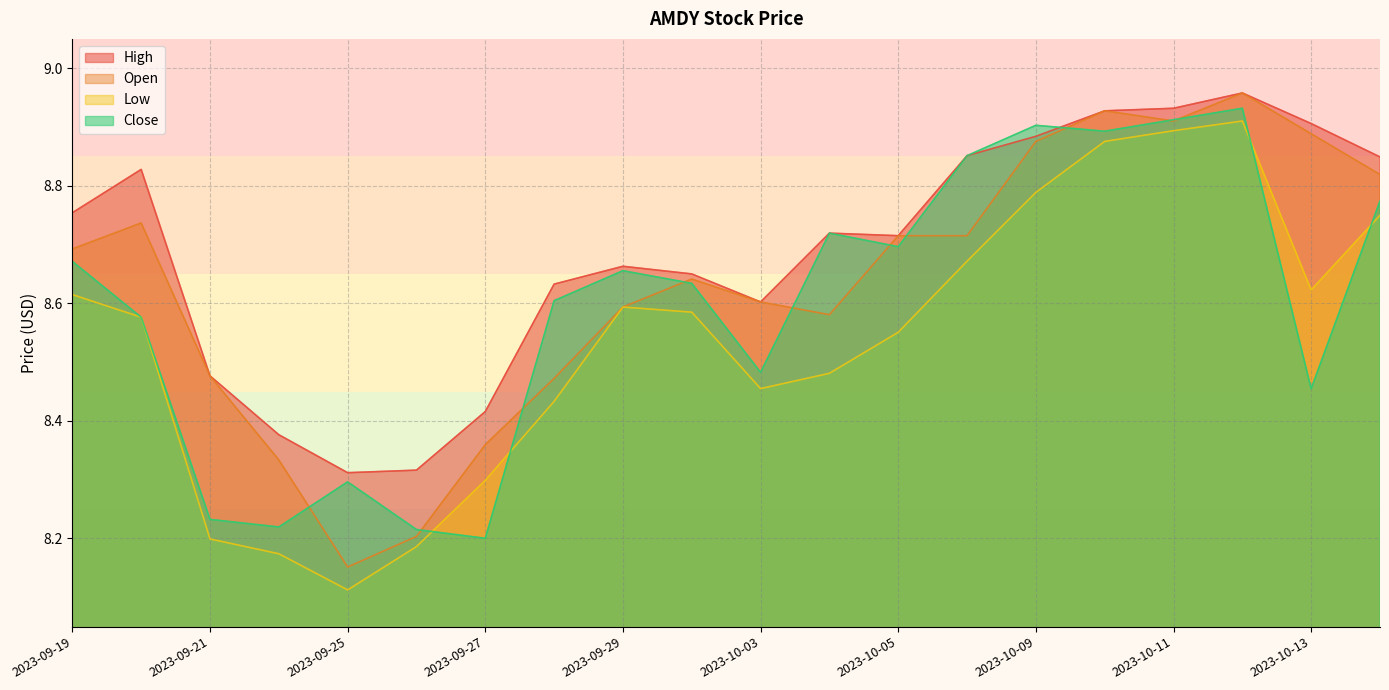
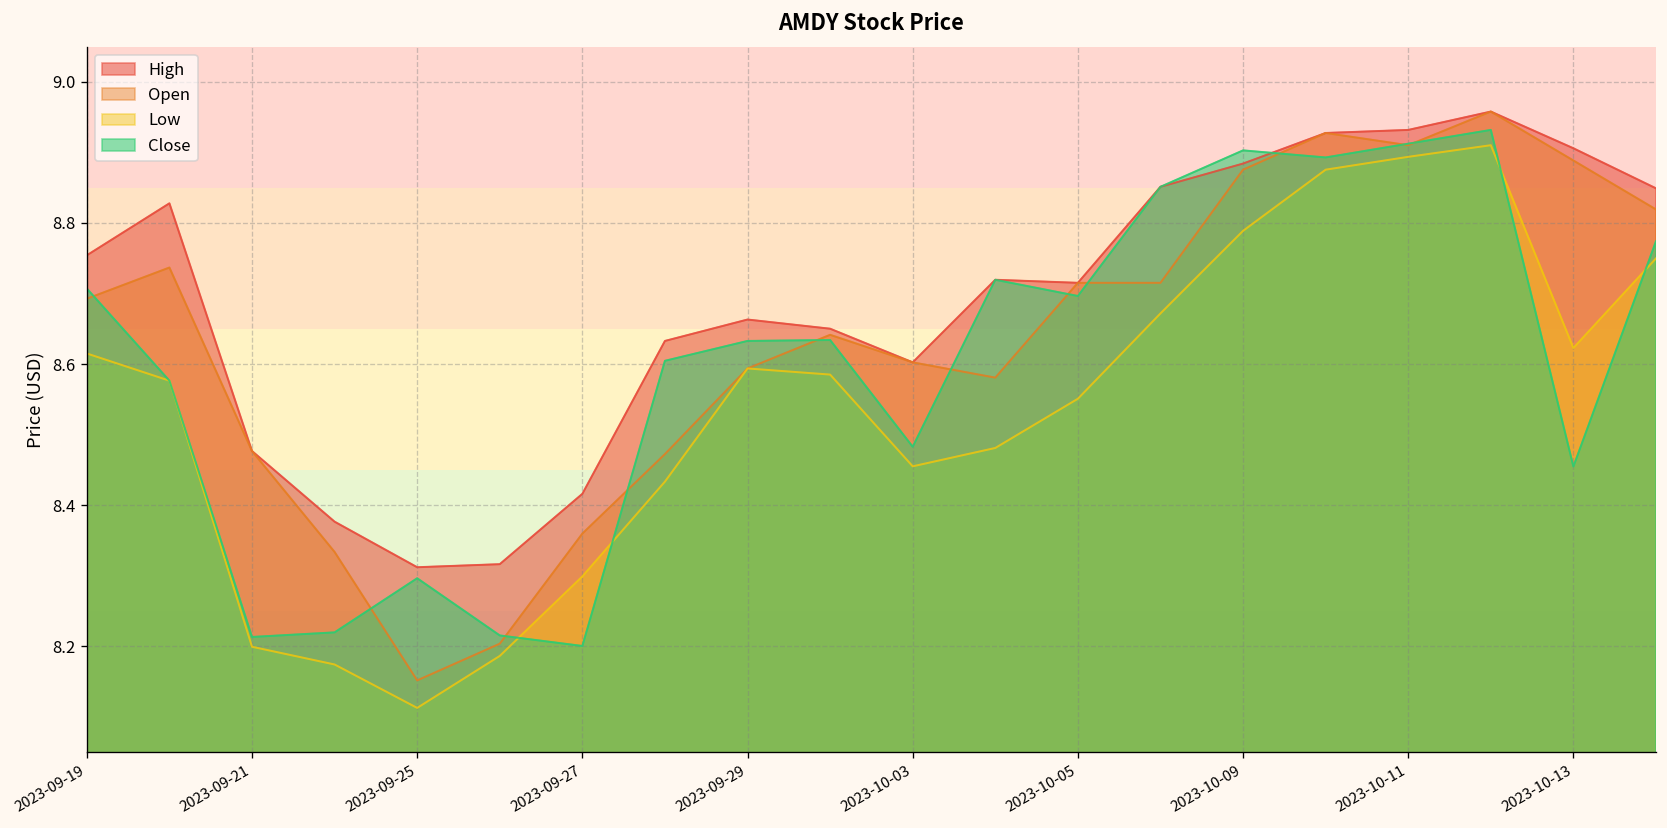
Close, 2023-09-19: 8.67 -> 8.71
Close, 2023-09-21: 8.23 -> 8.21
Close, 2023-09-29: 8.66 -> 8.63
